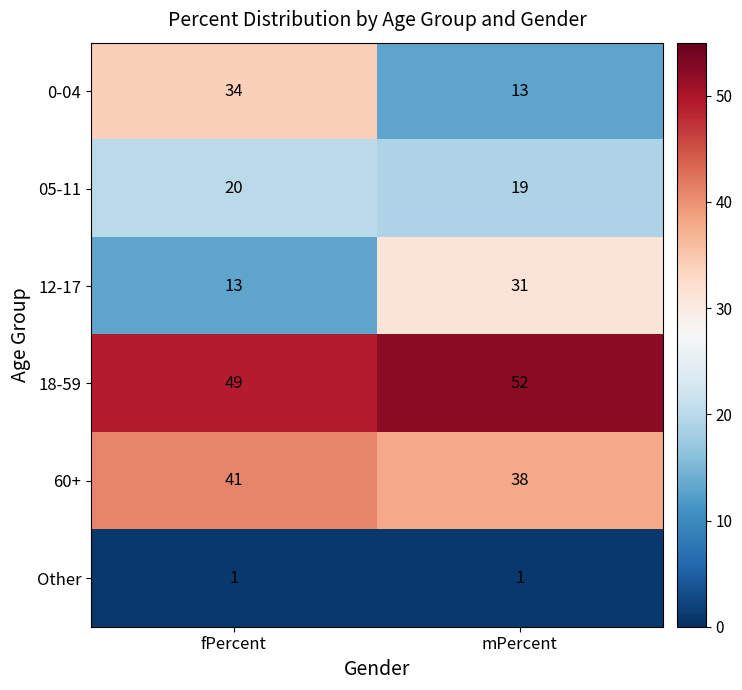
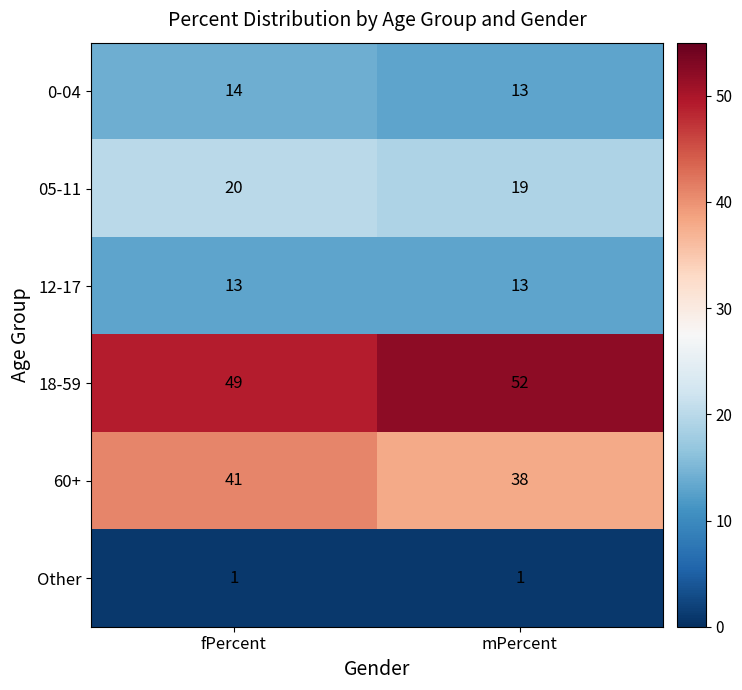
0-04, fPercent: 34 -> 14
12-17, mPercent: 31 -> 13
